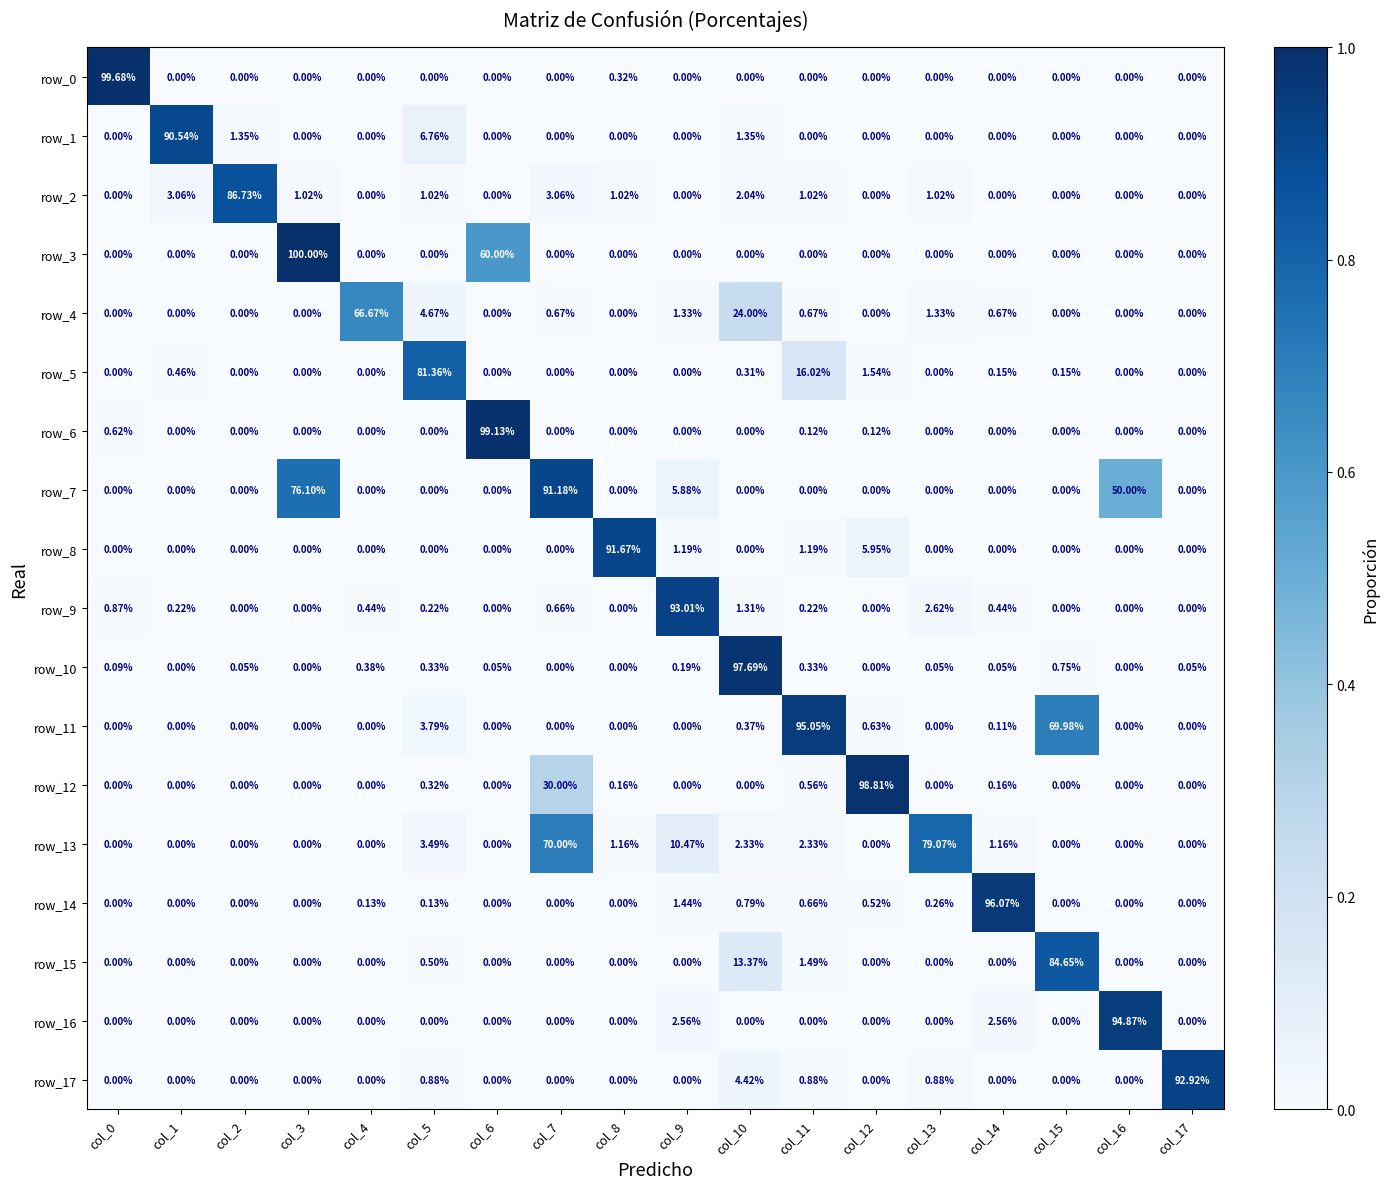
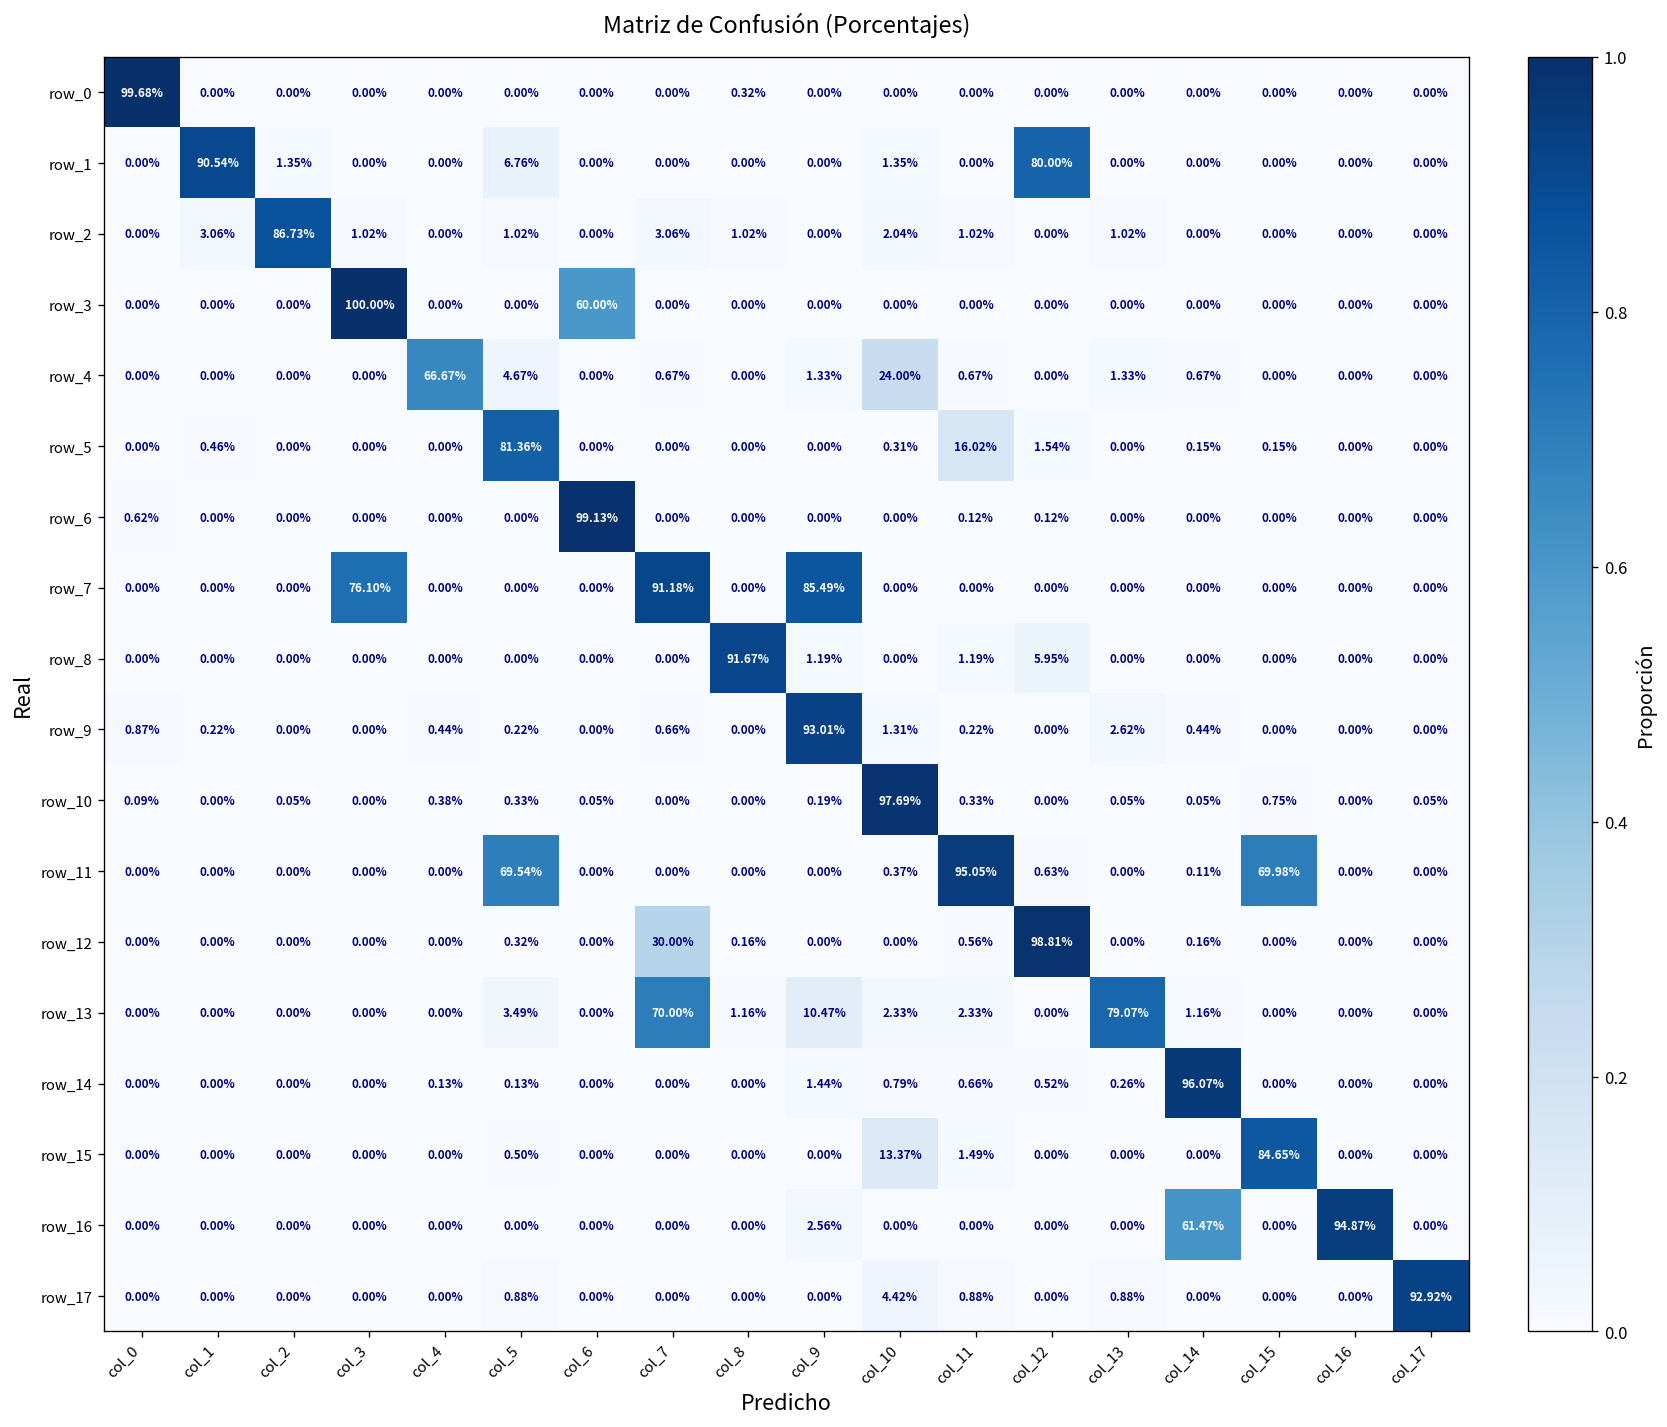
row_1, col_12: 0.00% -> 80.00%
row_7, col_9: 5.88% -> 85.49%
row_7, col_16: 50.00% -> 0.00%
row_11, col_5: 3.79% -> 69.54%
row_16, col_14: 2.56% -> 61.47%
